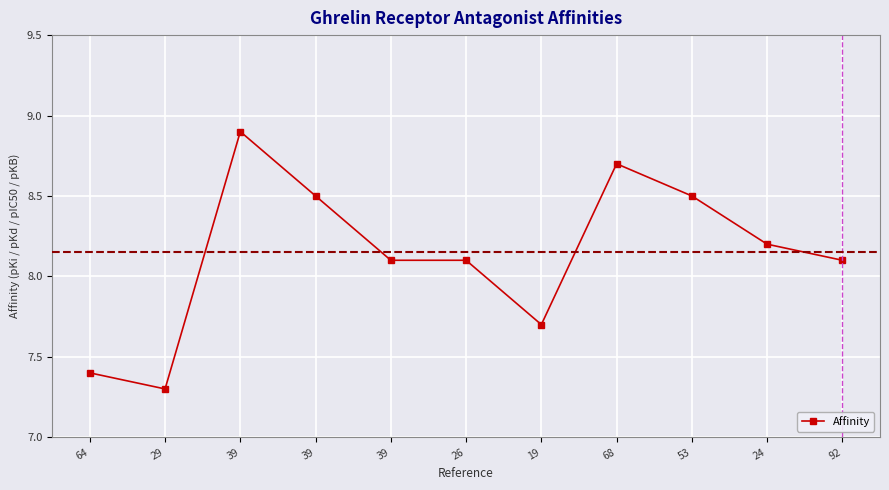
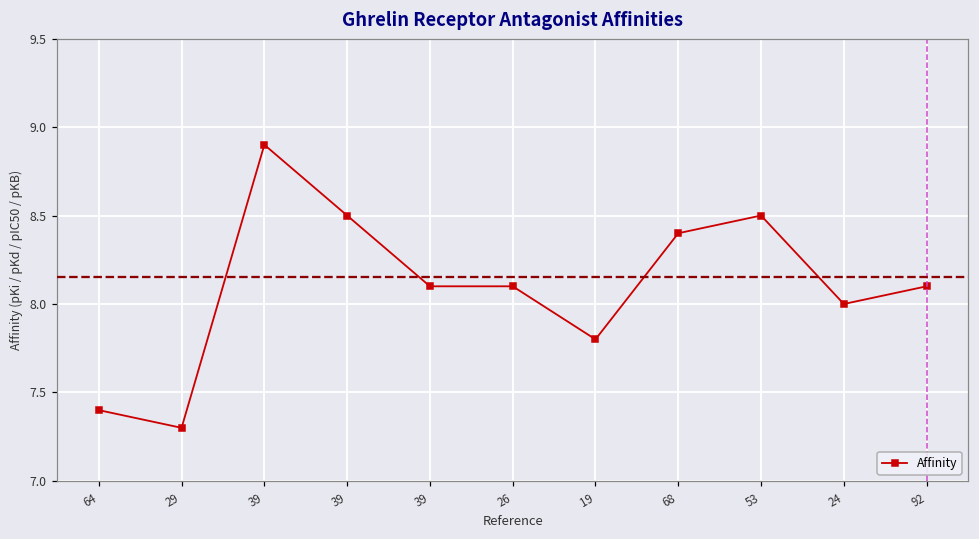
19: 7.7 -> 7.8
68: 8.7 -> 8.4
24: 8.2 -> 8.0
